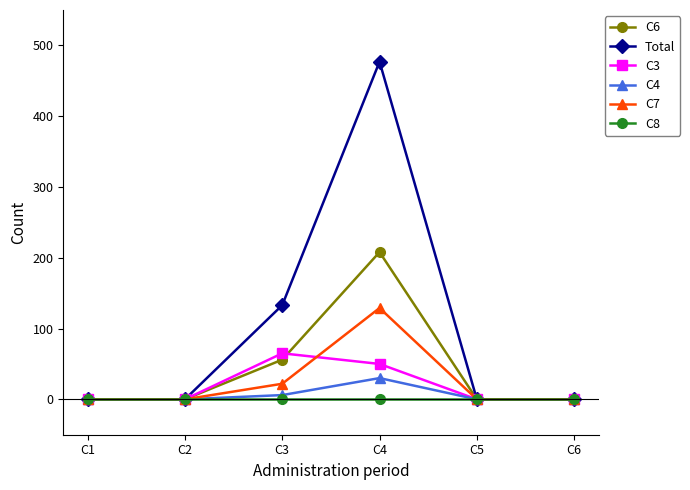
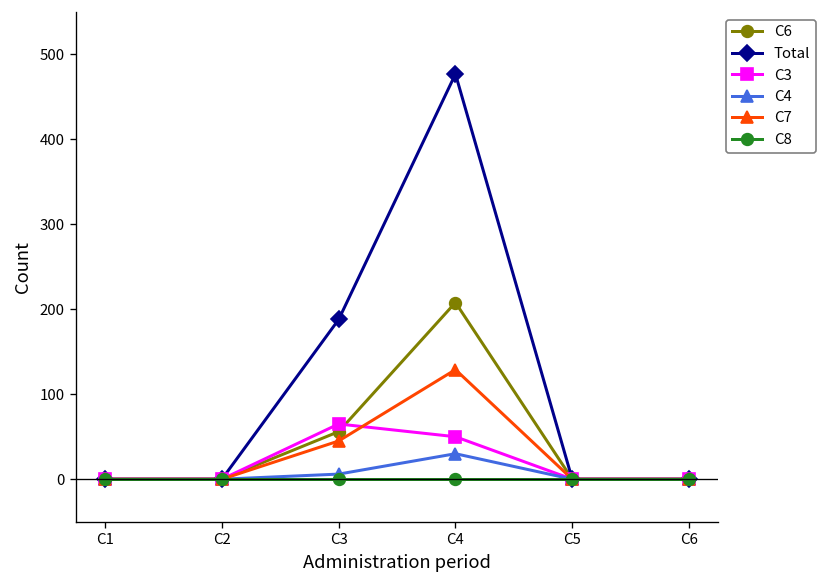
Total, C3: 130 -> 190
C7, C3: 20 -> 50
